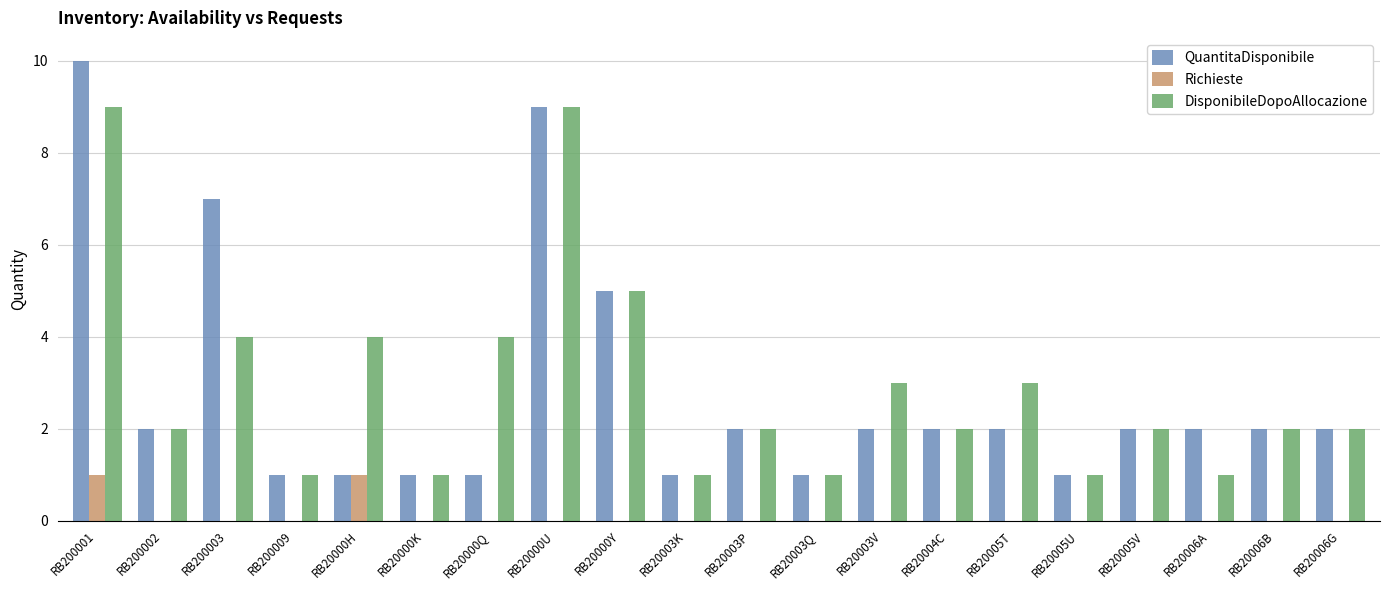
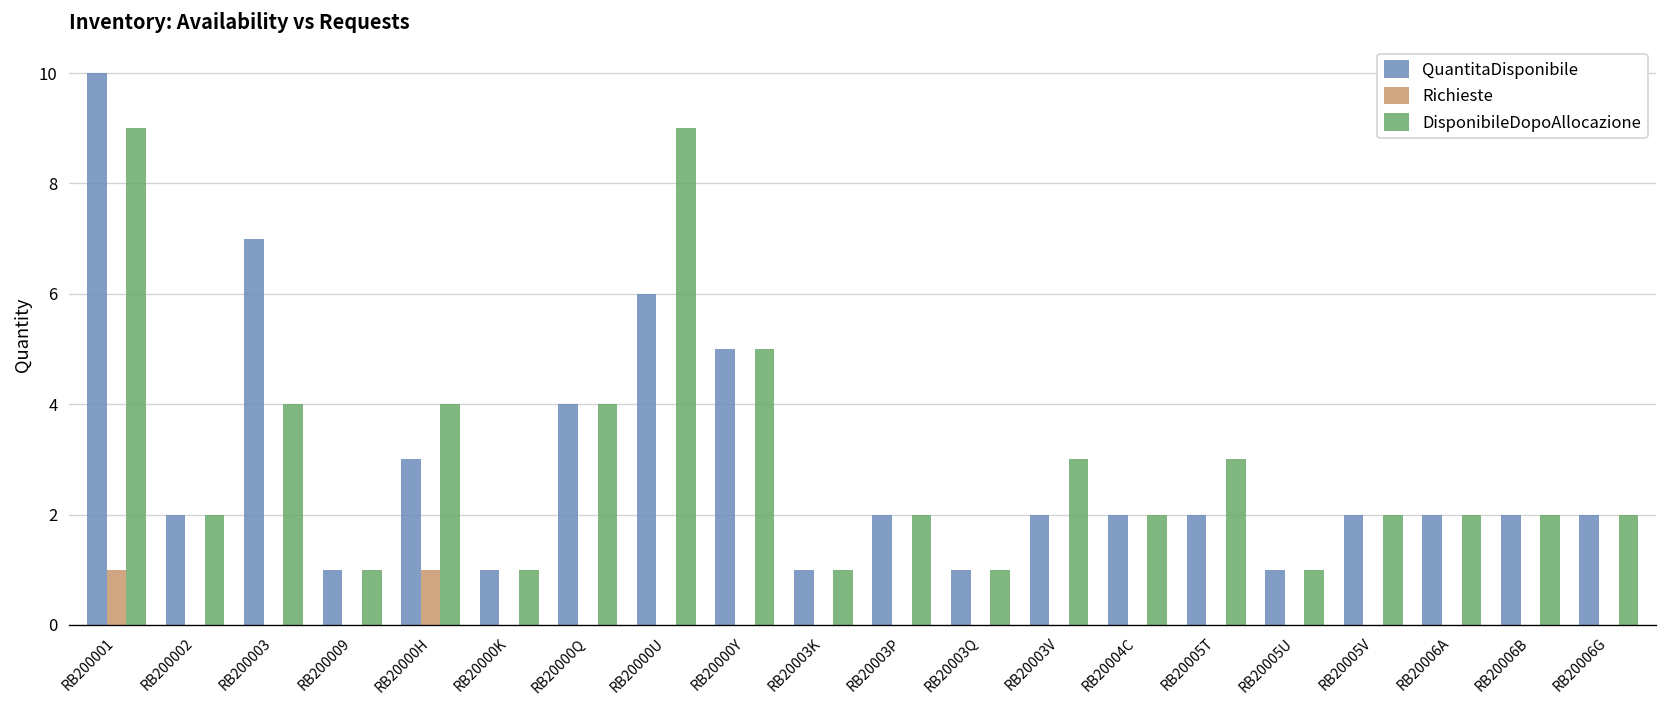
QuantitaDisponibile, RB20000H: 1 -> 3
QuantitaDisponibile, RB20000Q: 1 -> 4
QuantitaDisponibile, RB20000U: 9 -> 6
DisponibileDopoAllocazione, RB20006A: 1 -> 2
